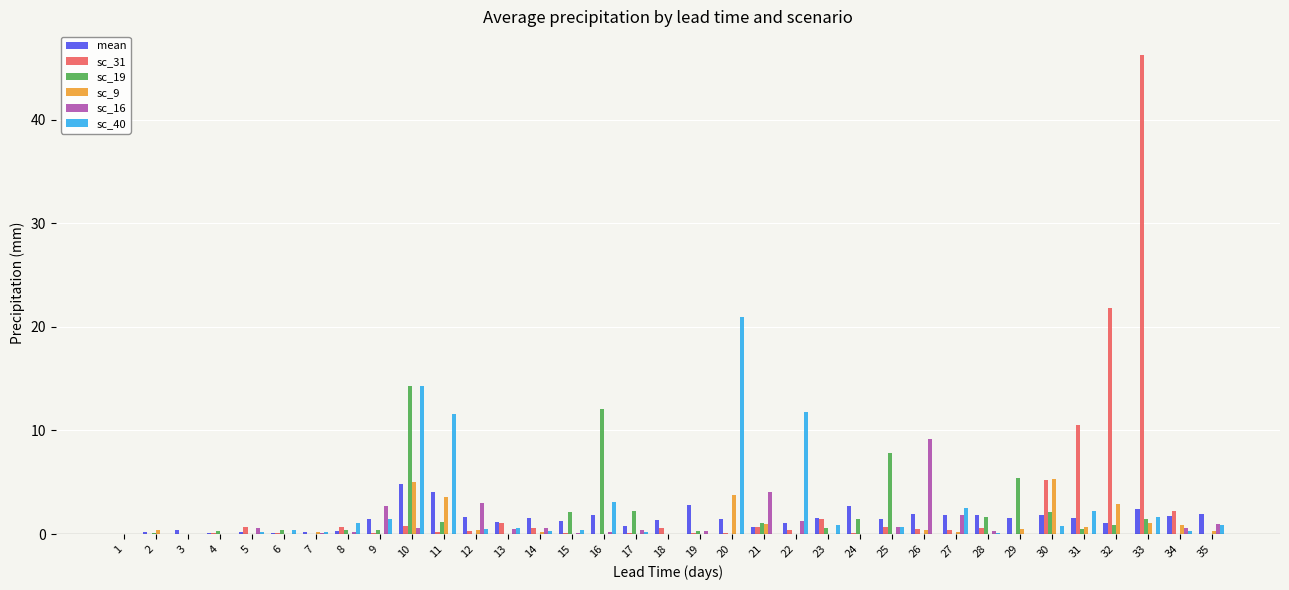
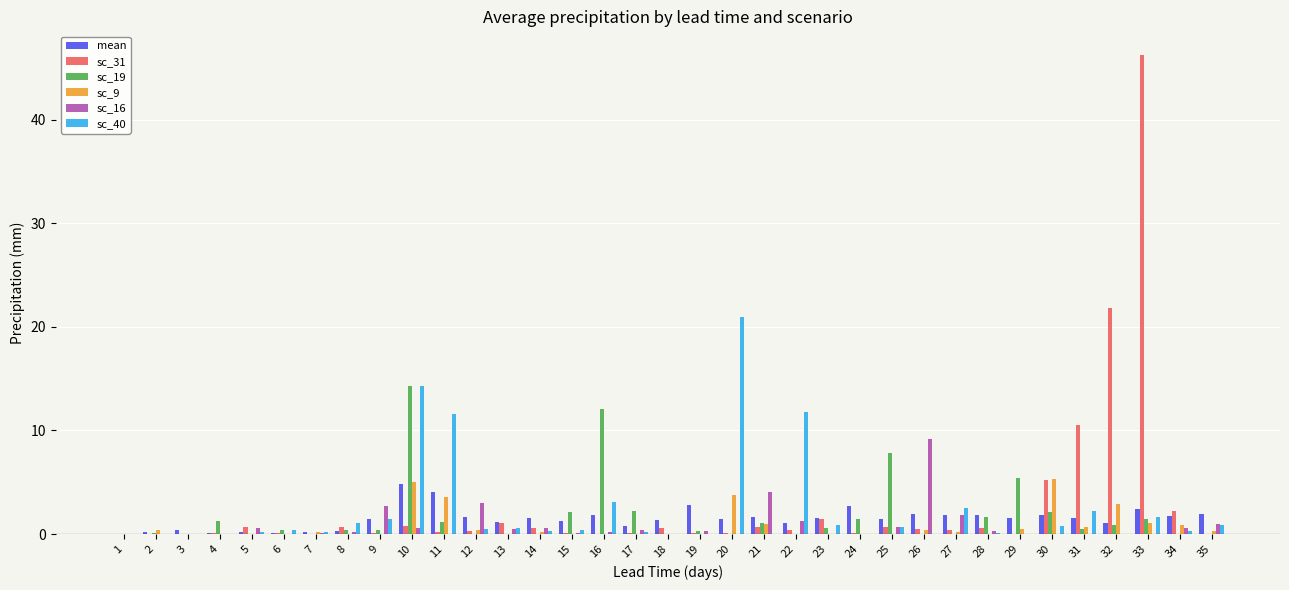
sc_19, 4: 0.3 -> 1.3
mean, 21: 0.7 -> 1.6
